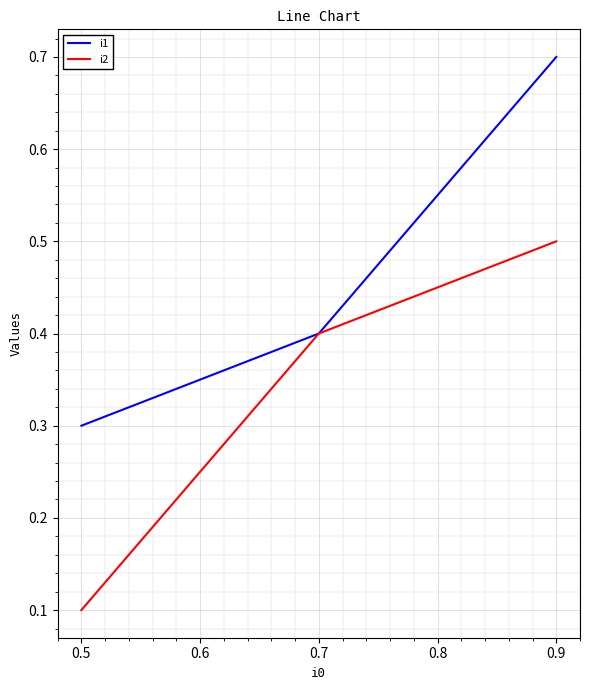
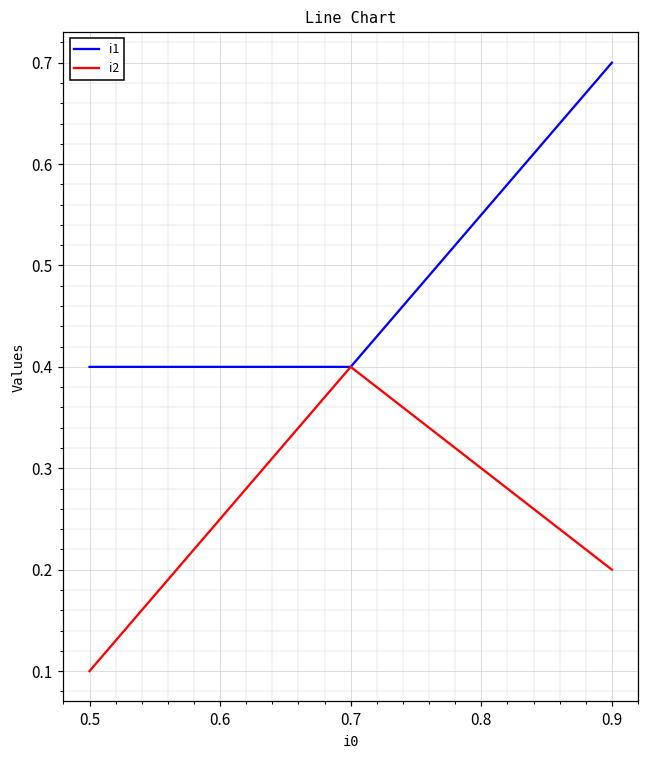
i1, 0.5: 0.3 -> 0.4
i2, 0.9: 0.5 -> 0.2
